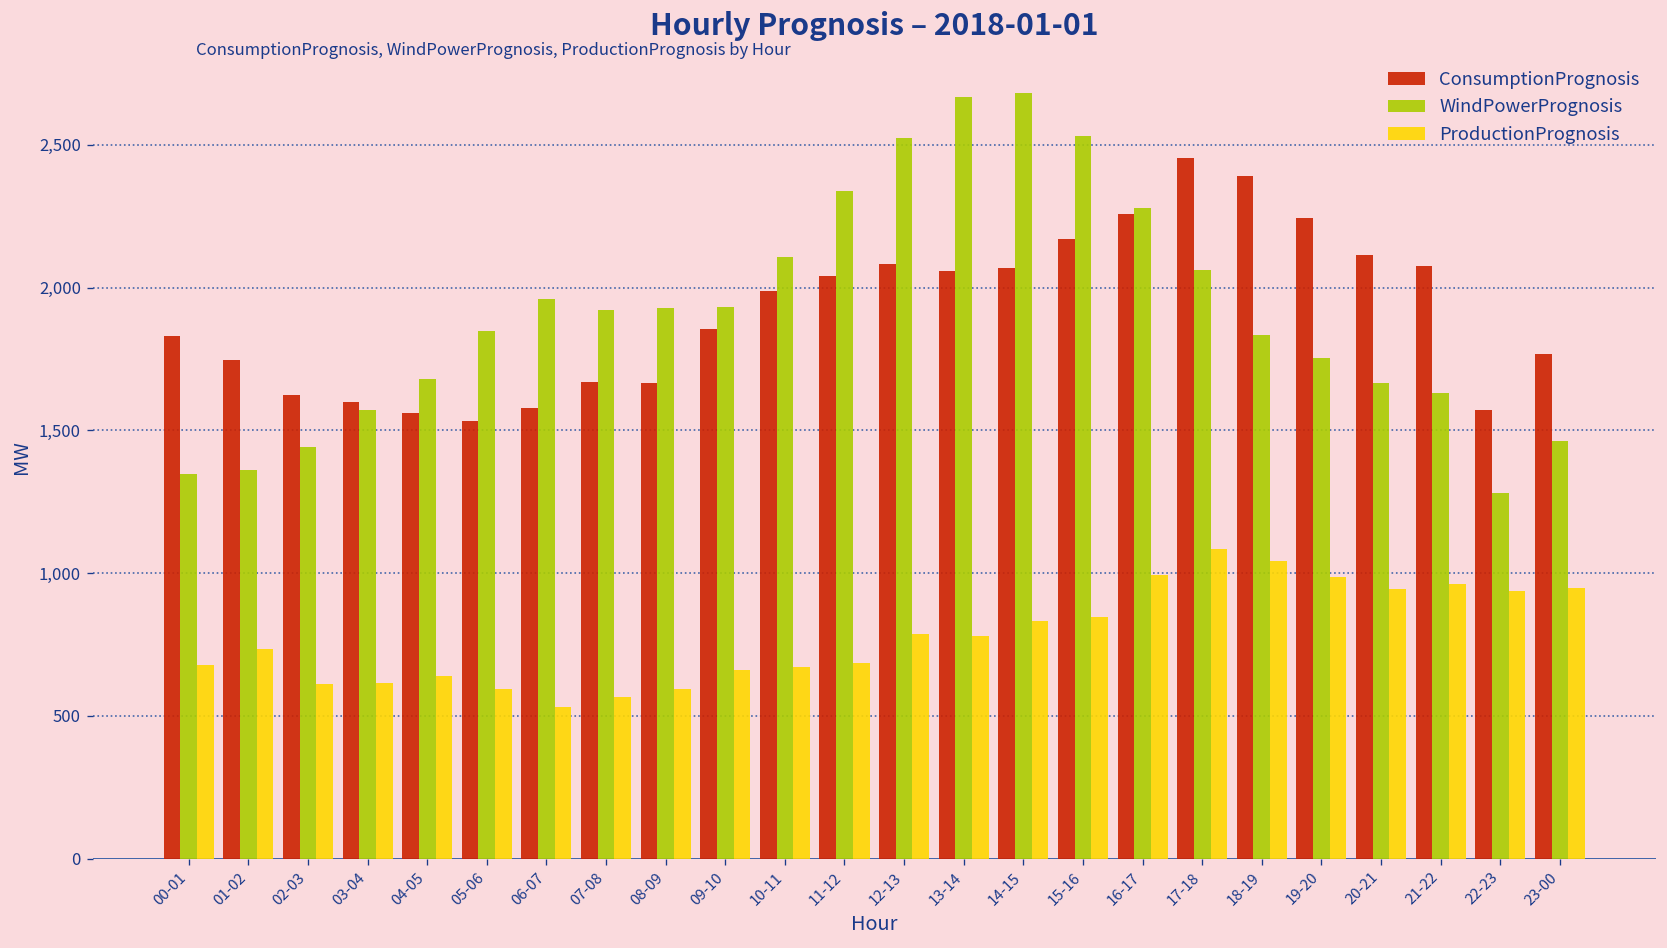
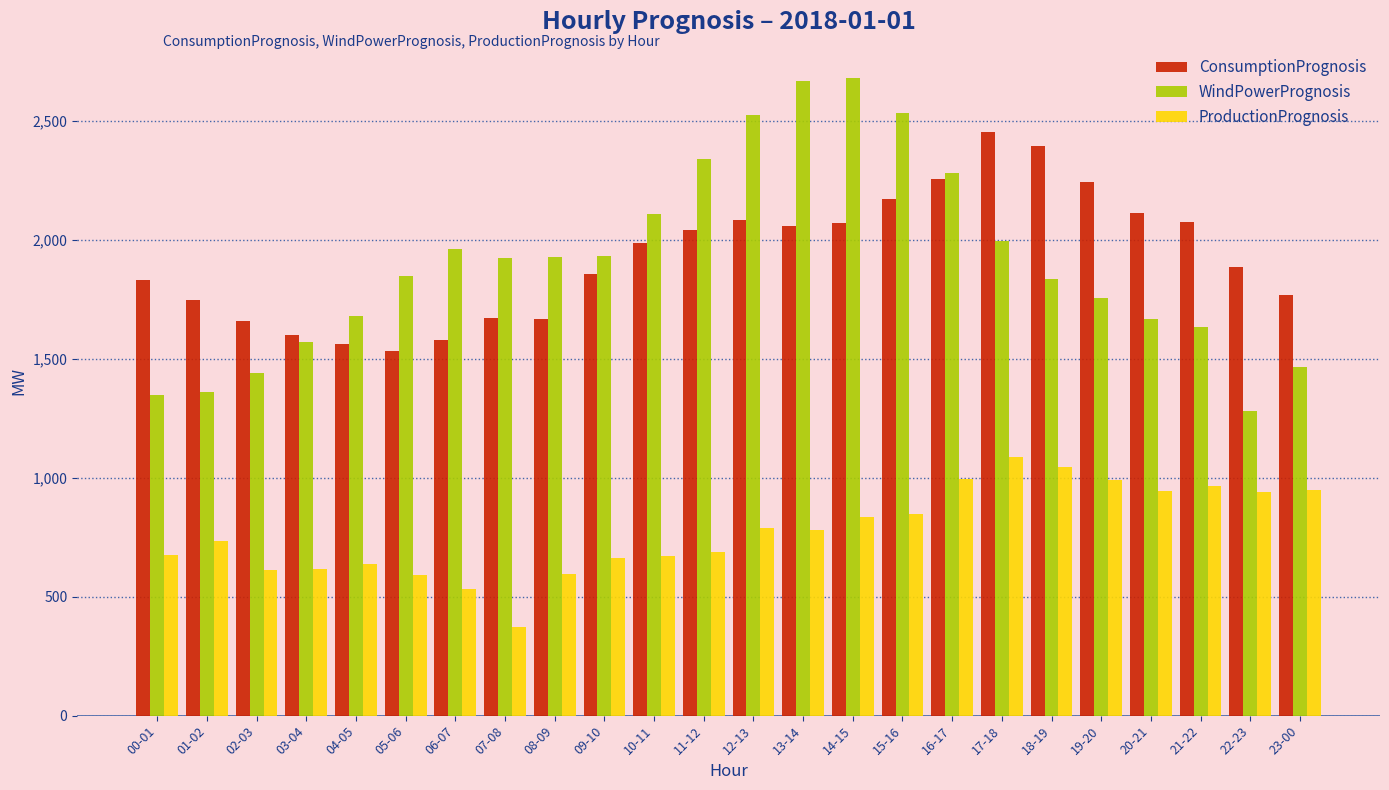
ConsumptionPrognosis, 02-03: 1,630 -> 1,660
ProductionPrognosis, 07-08: 570 -> 370
WindPowerPrognosis, 17-18: 2,060 -> 2,000
ConsumptionPrognosis, 22-23: 1,570 -> 1,880
